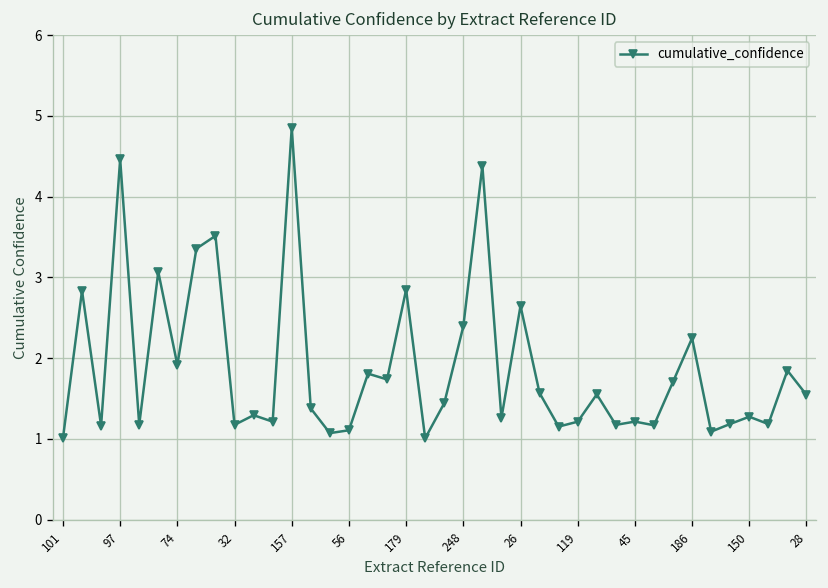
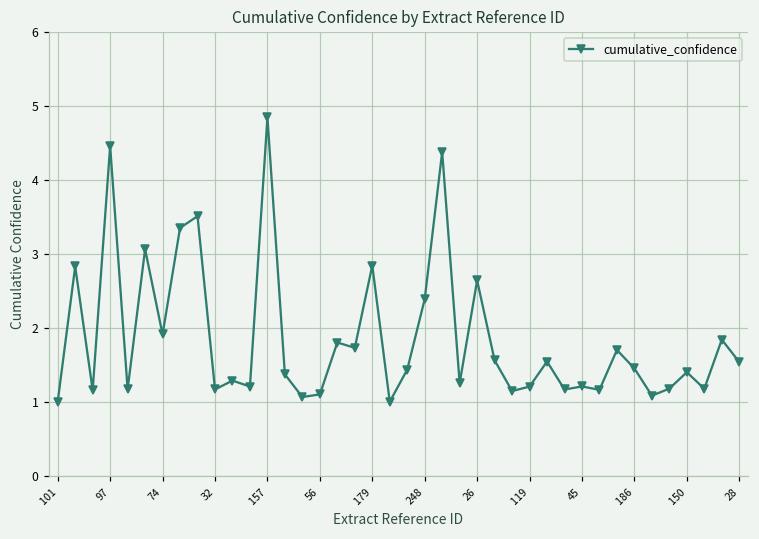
186: 2.2 -> 1.5
150: 1.3 -> 1.4
